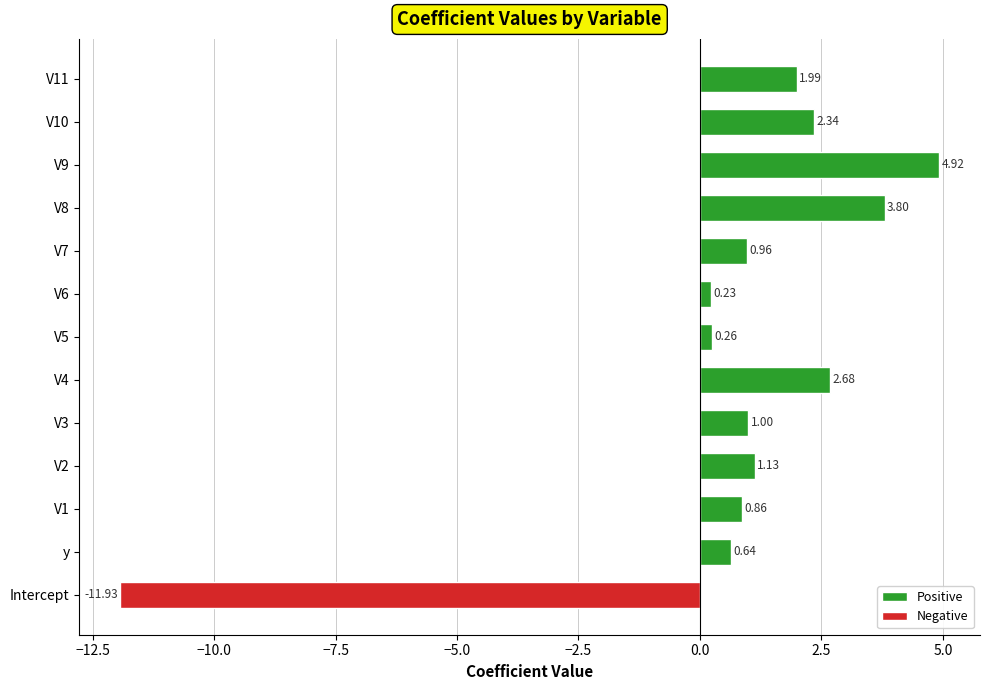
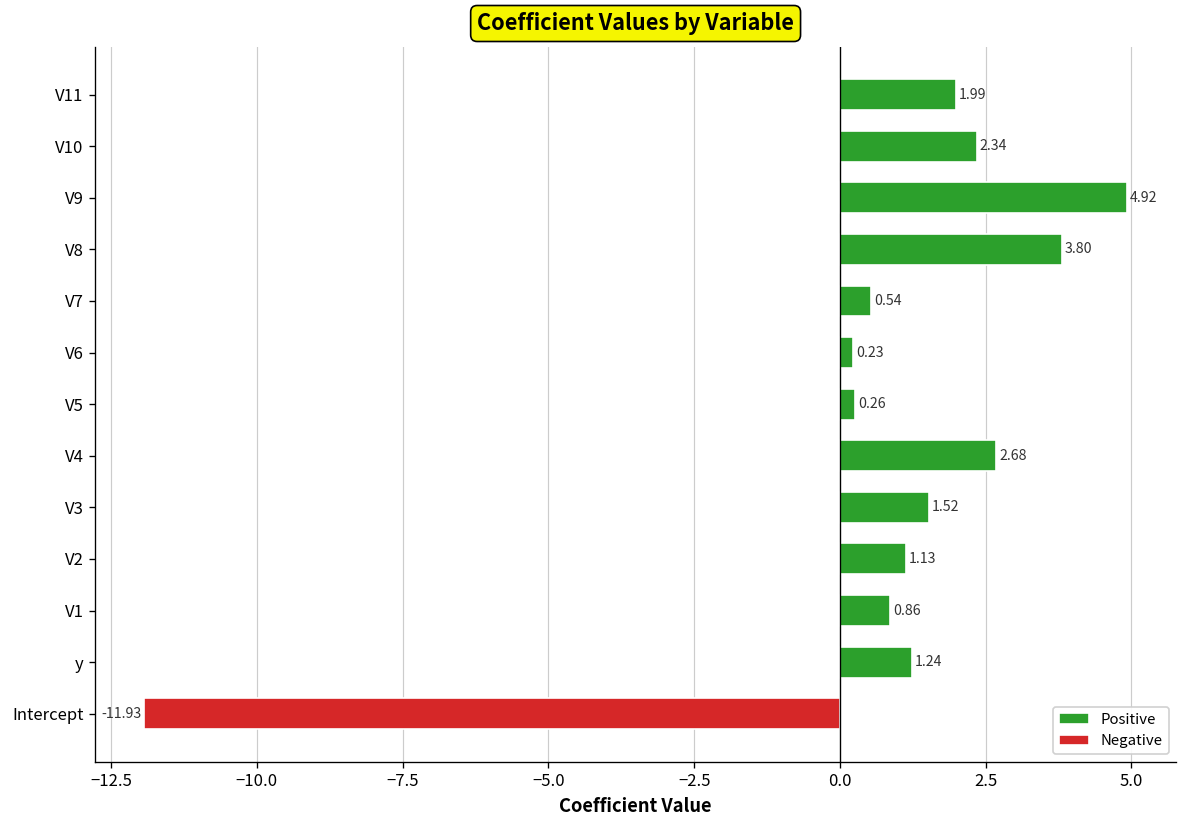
Positive, V7: 0.96 -> 0.54
Positive, V3: 1.00 -> 1.52
Positive, y: 0.64 -> 1.24
